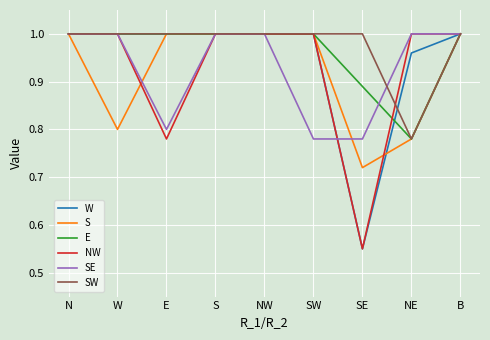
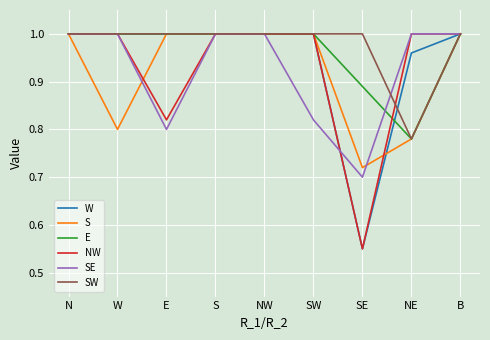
NW, E: 0.78 -> 0.82
SE, SW: 0.78 -> 0.82
SE, SE: 0.78 -> 0.70
